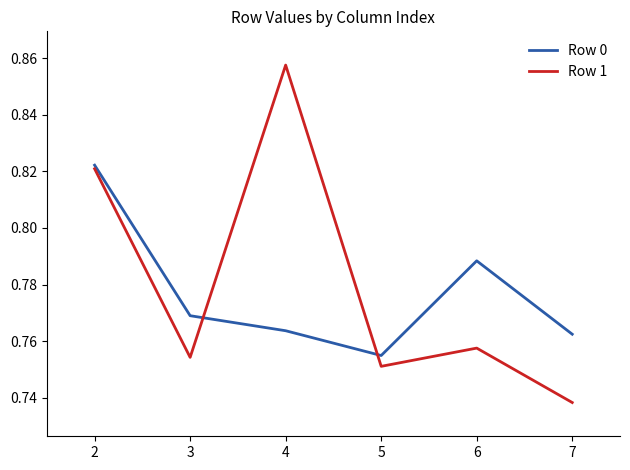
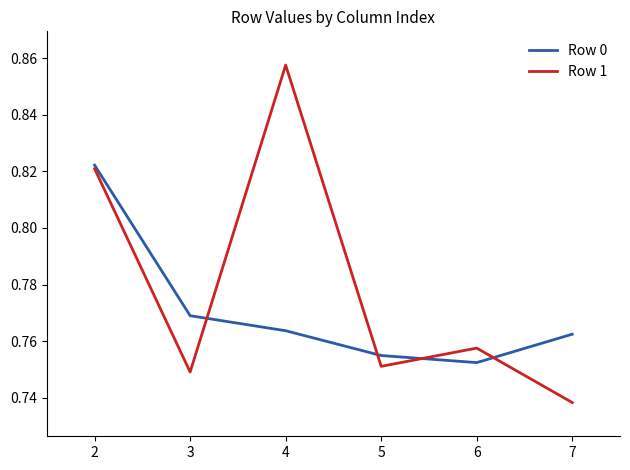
Row 1, 3: 0.754 -> 0.749
Row 0, 6: 0.788 -> 0.752
